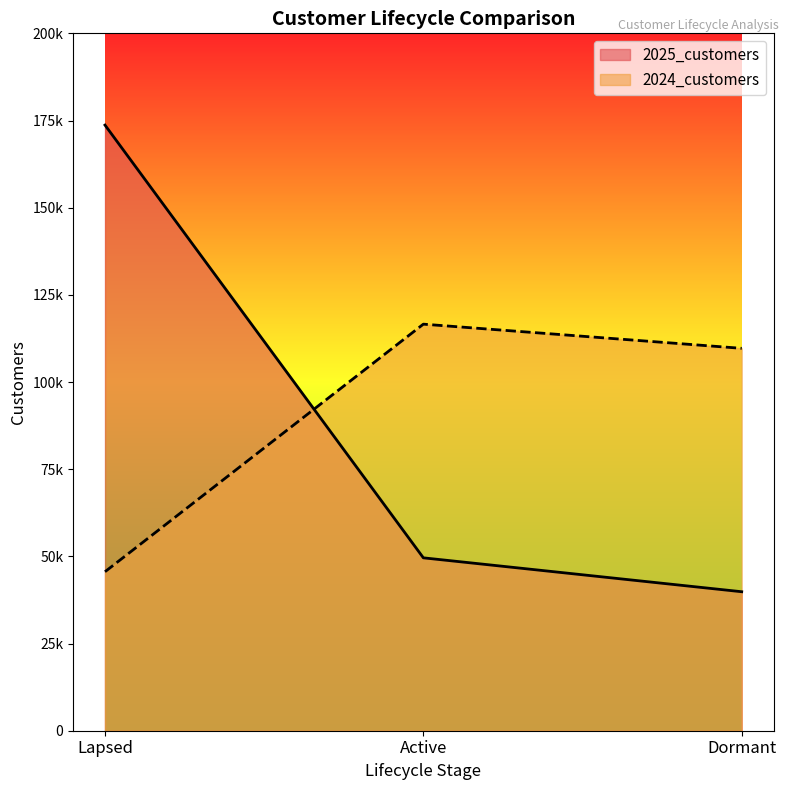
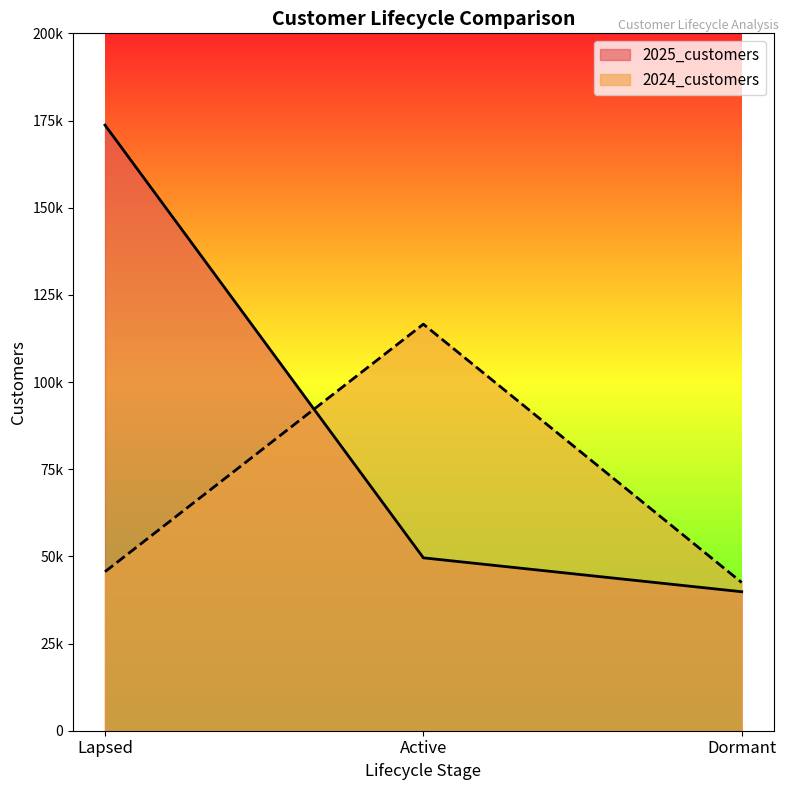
2024_customers, Dormant: 110000 -> 43000
